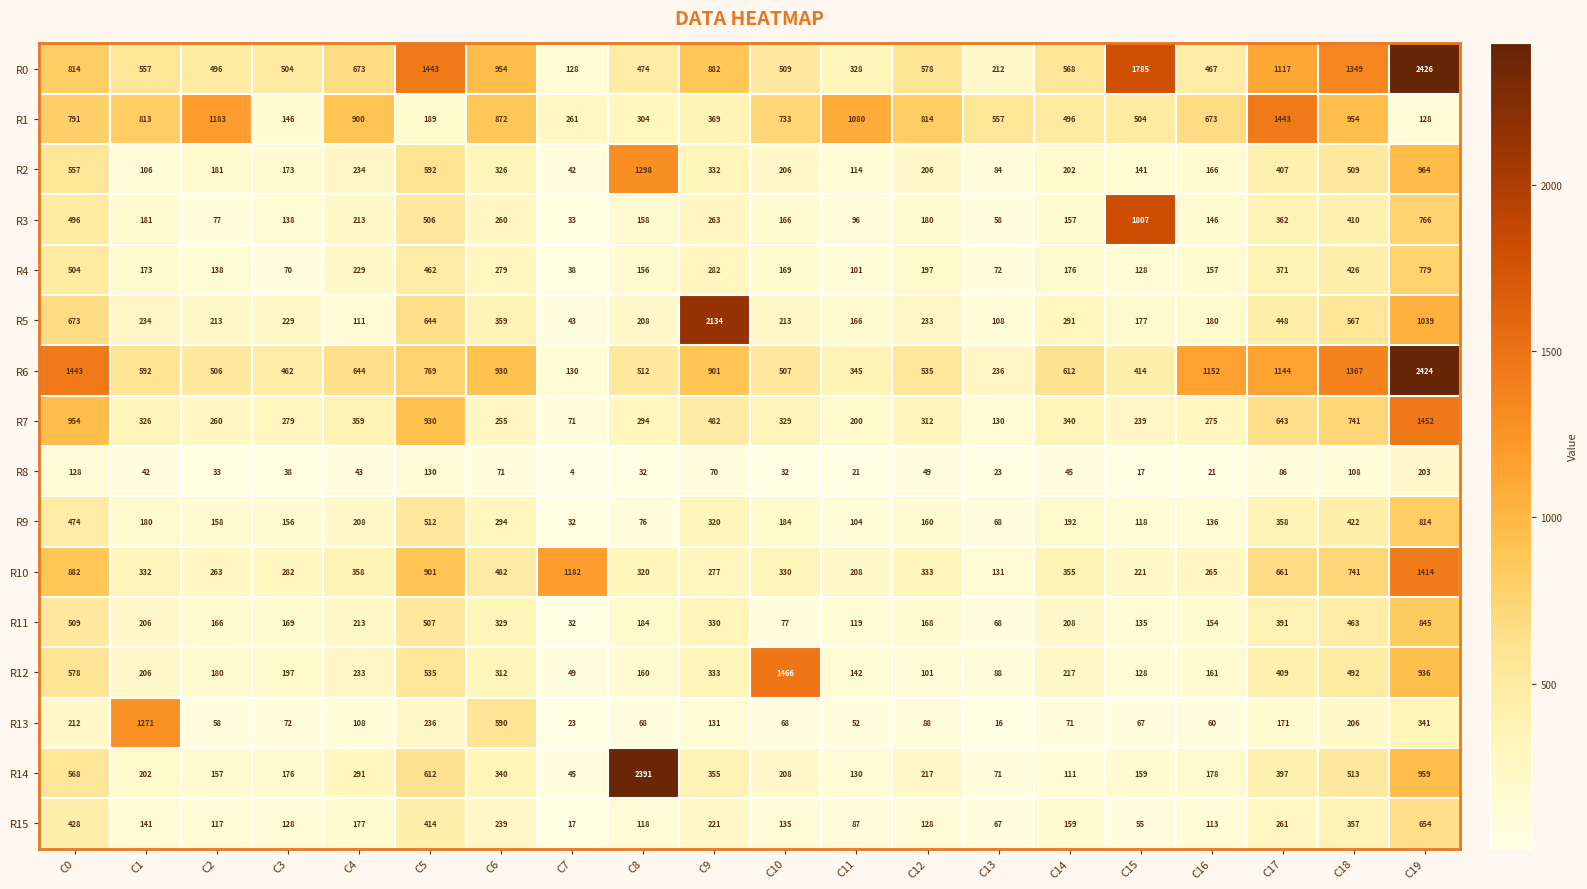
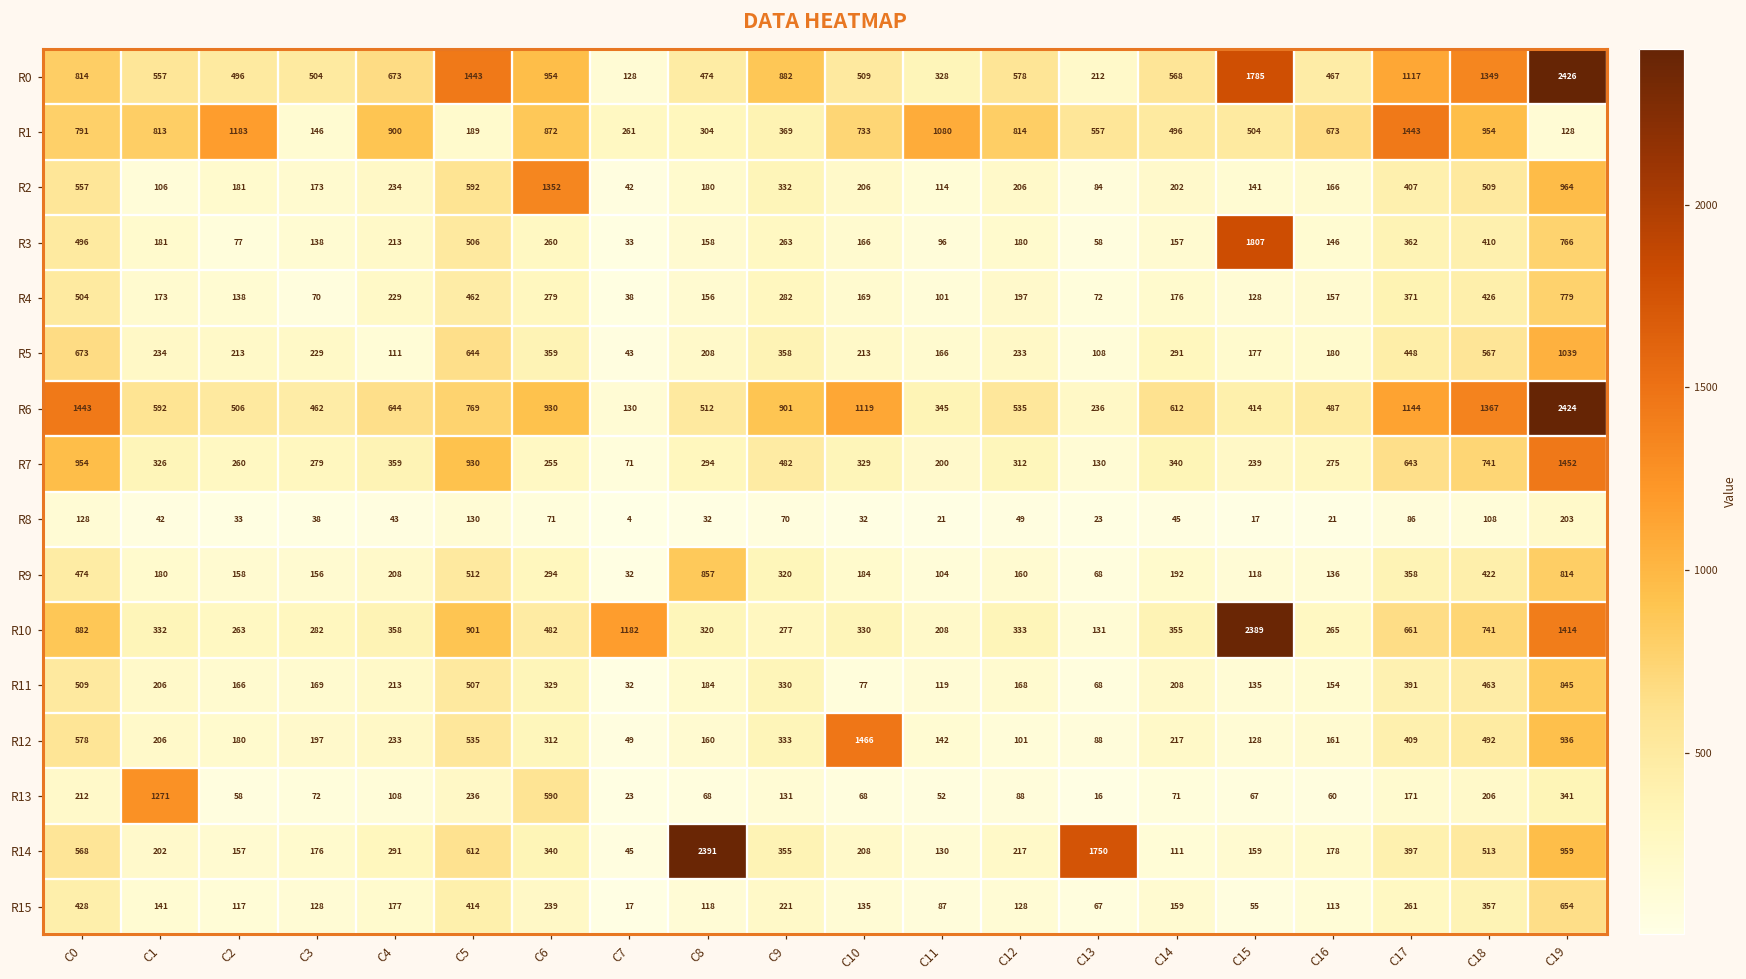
R2, C6: 326 -> 1352
R2, C8: 1298 -> 180
R5, C9: 2134 -> 358
R6, C10: 507 -> 1119
R6, C16: 1152 -> 487
R9, C8: 76 -> 857
R10, C15: 221 -> 2389
R14, C13: 71 -> 1750
